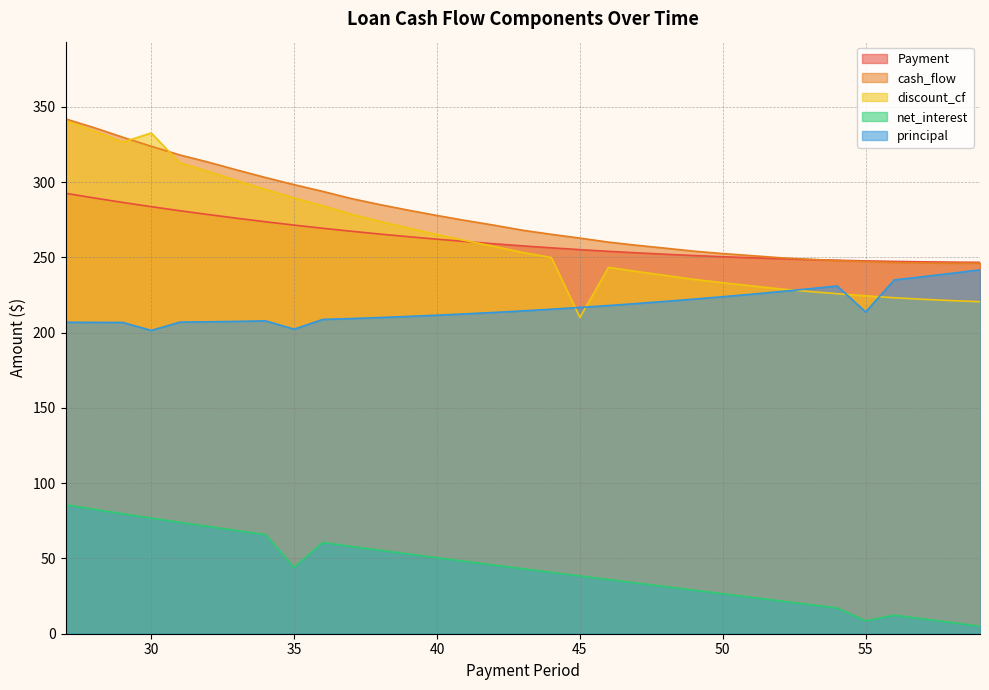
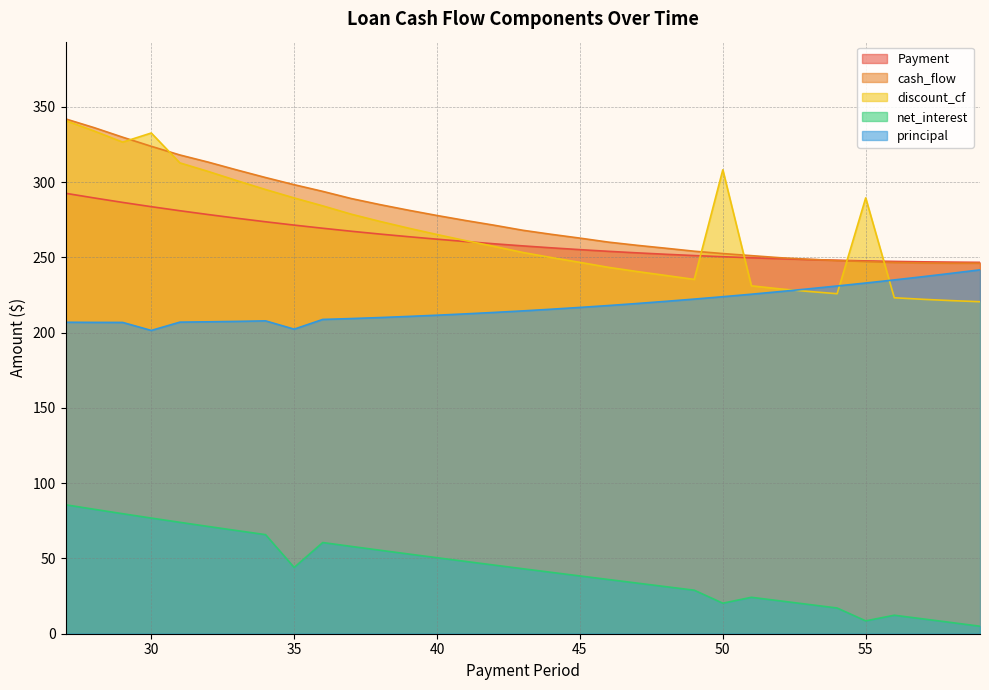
discount_cf, 45: 210 -> 247
discount_cf, 50: 233 -> 308
net_interest, 50: 27 -> 20
discount_cf, 55: 224 -> 290
principal, 55: 214 -> 233
